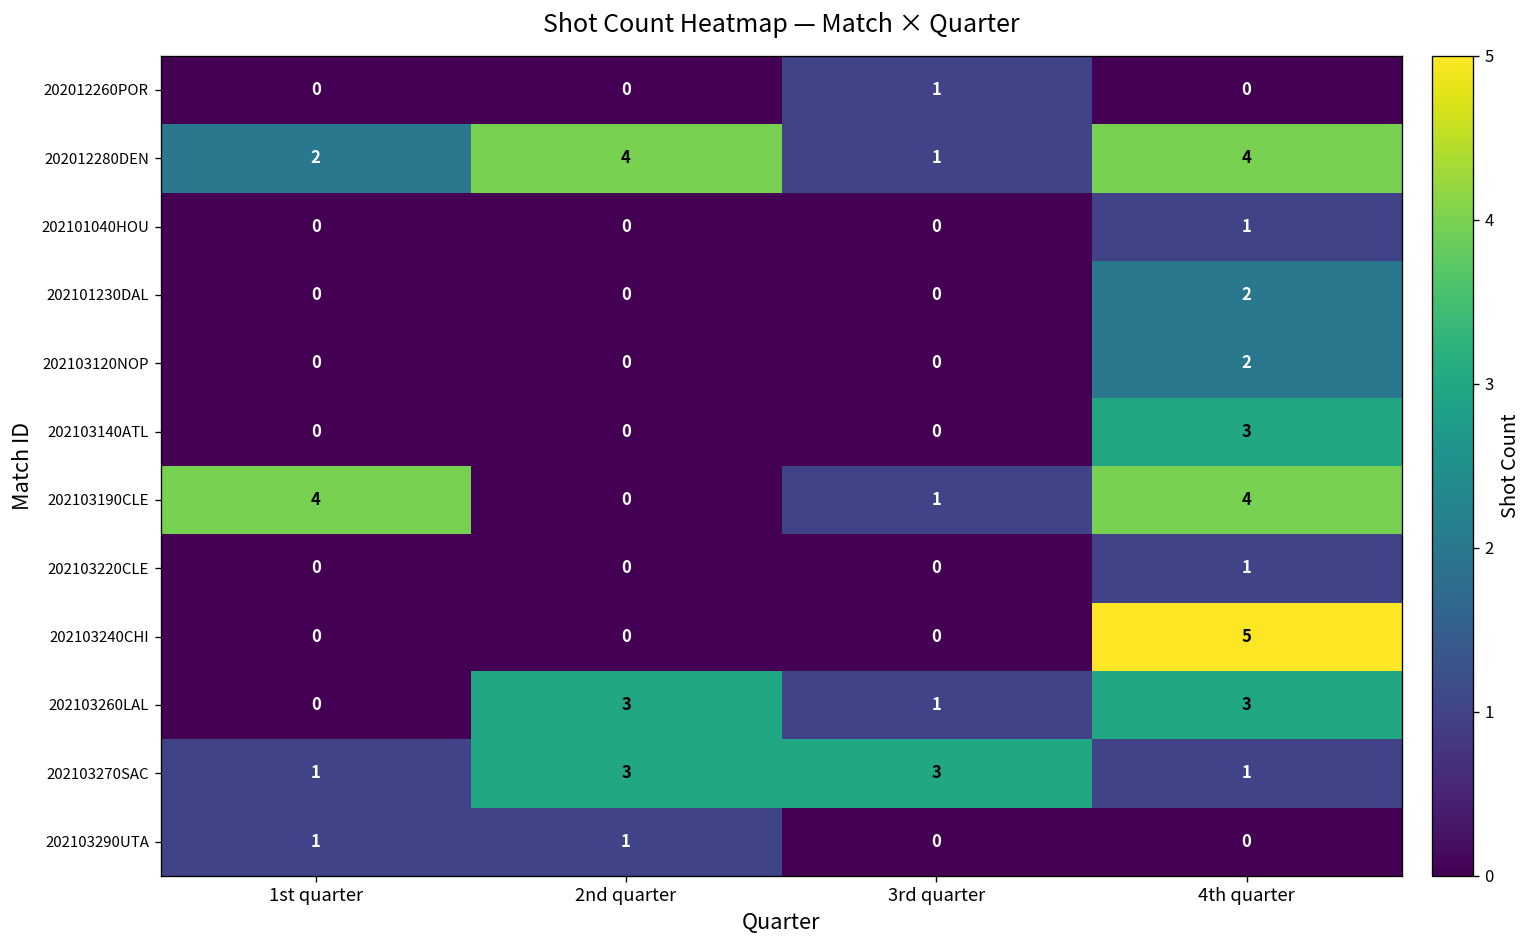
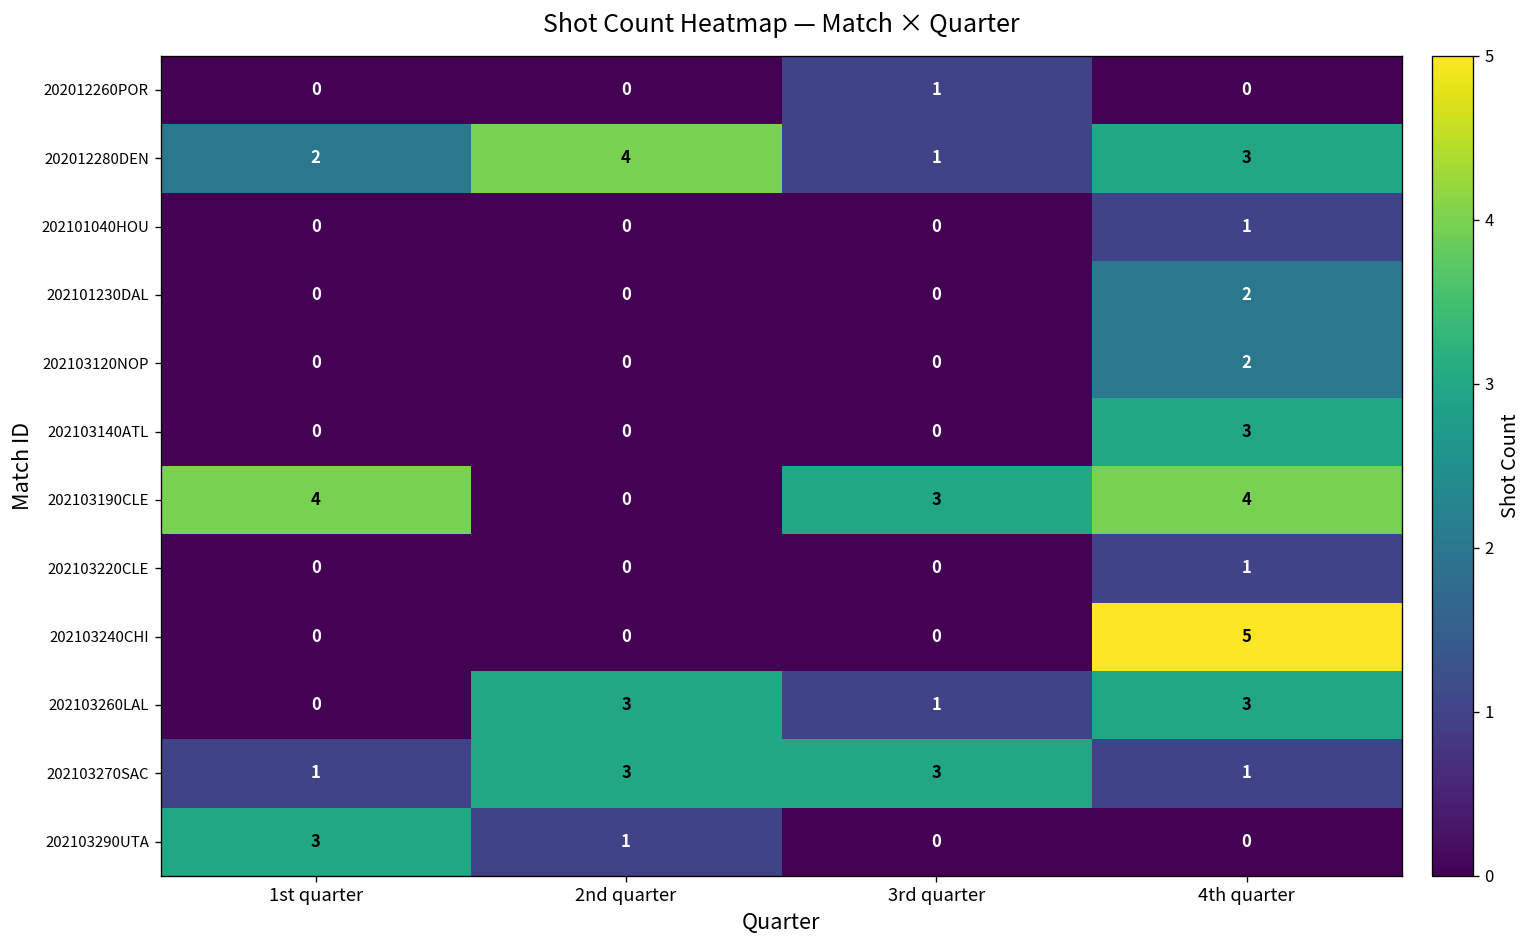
202012280DEN, 4th quarter: 4 -> 3
202103190CLE, 3rd quarter: 1 -> 3
202103290UTA, 1st quarter: 1 -> 3
